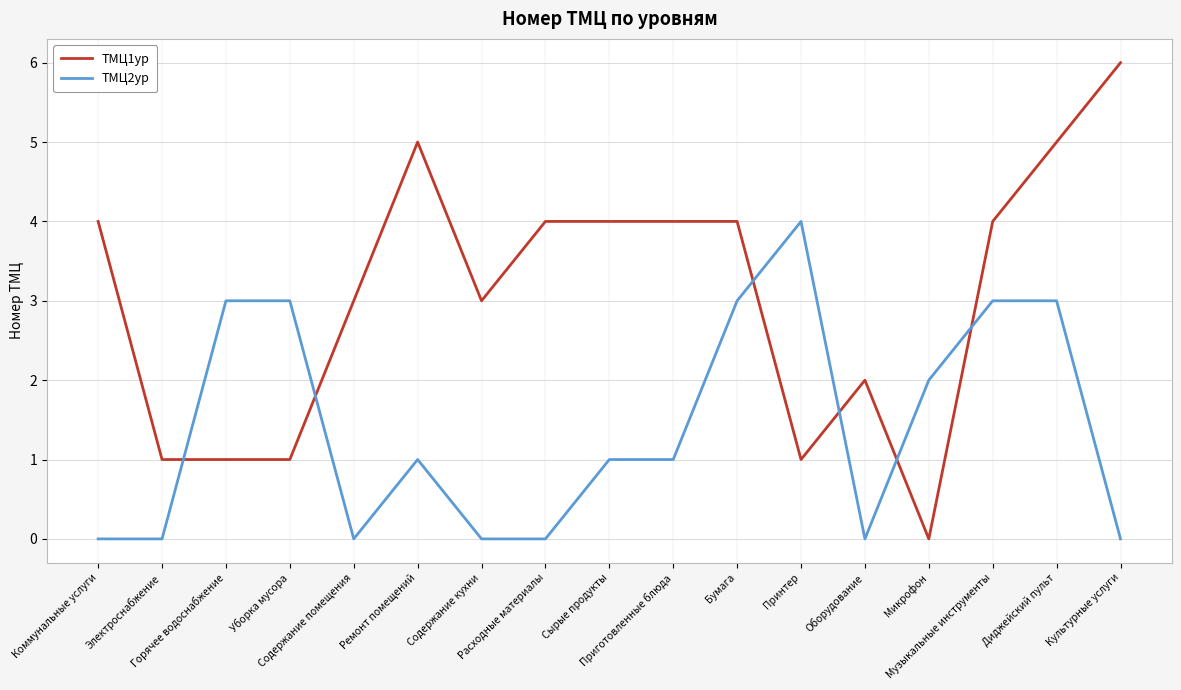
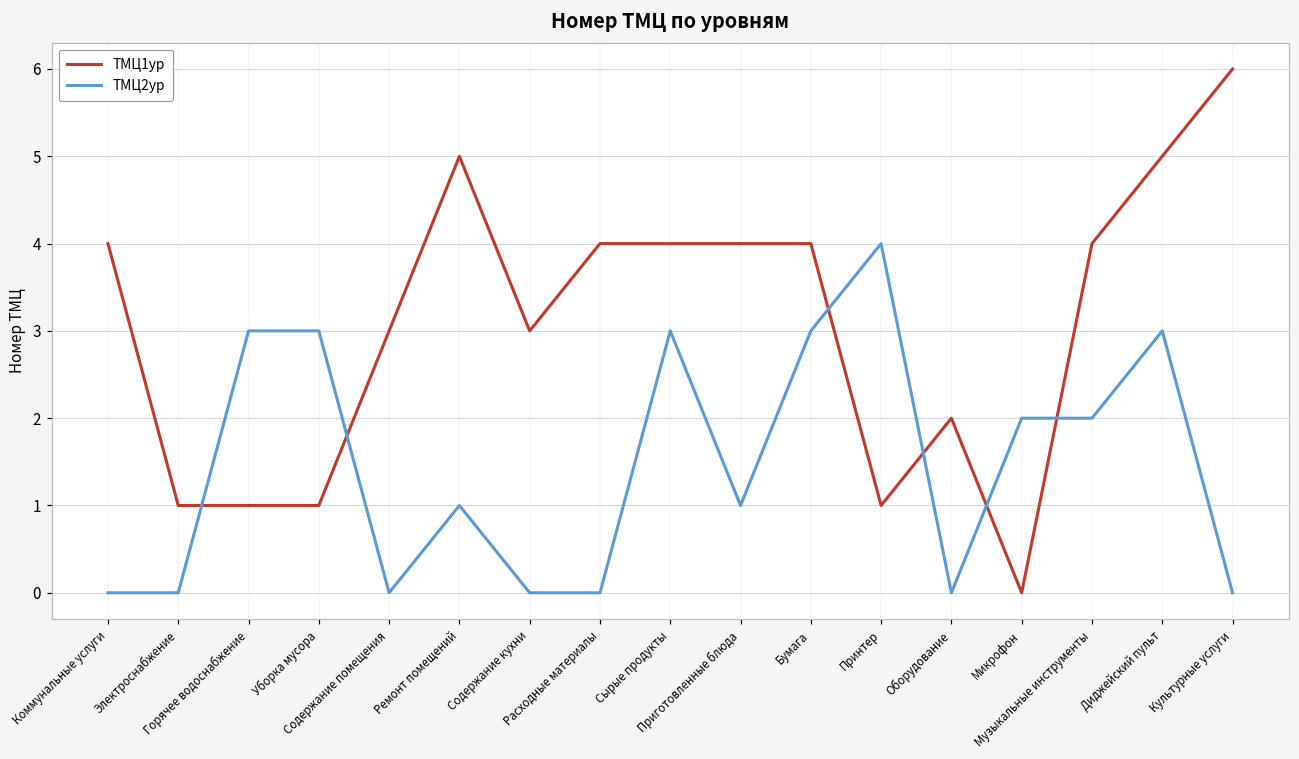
ТМЦ2ур, Сырые продукты: 1 -> 3
ТМЦ2ур, Музыкальные инструменты: 3 -> 2
